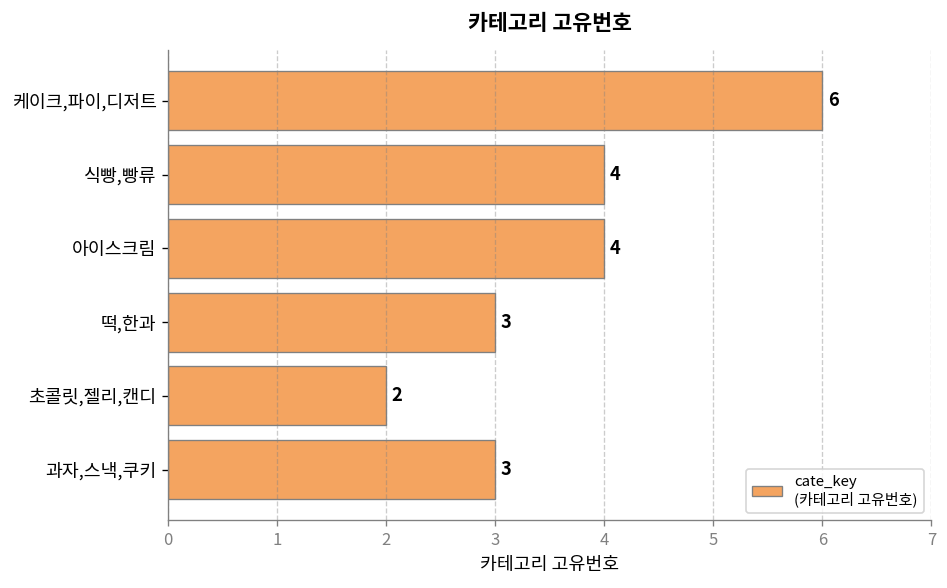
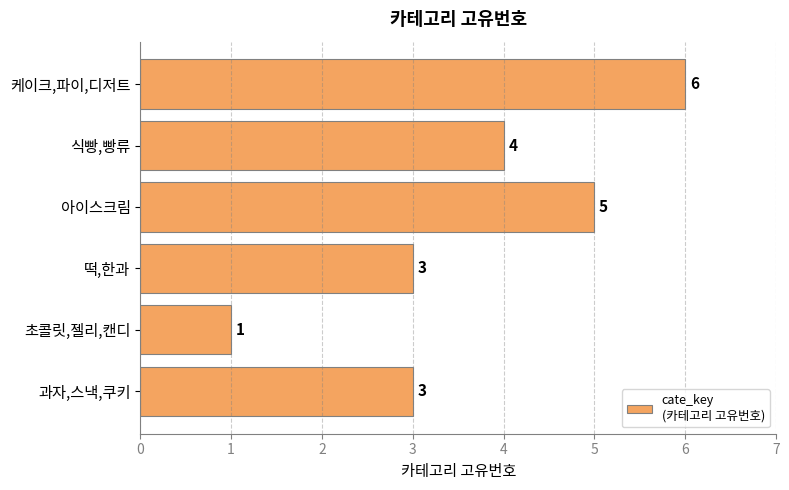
아이스크림: 4 -> 5
초콜릿,젤리,캔디: 2 -> 1
